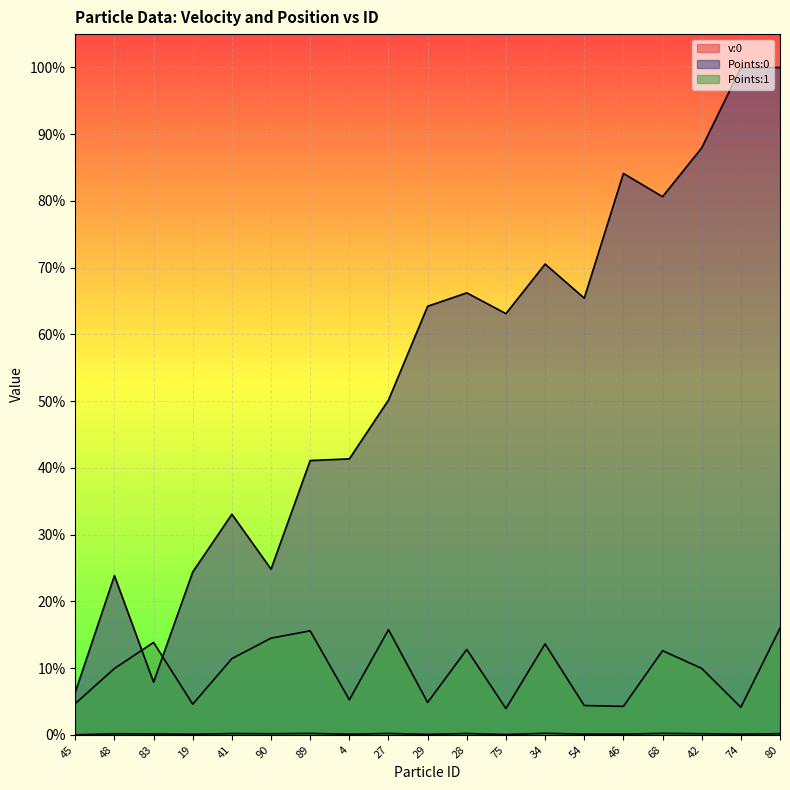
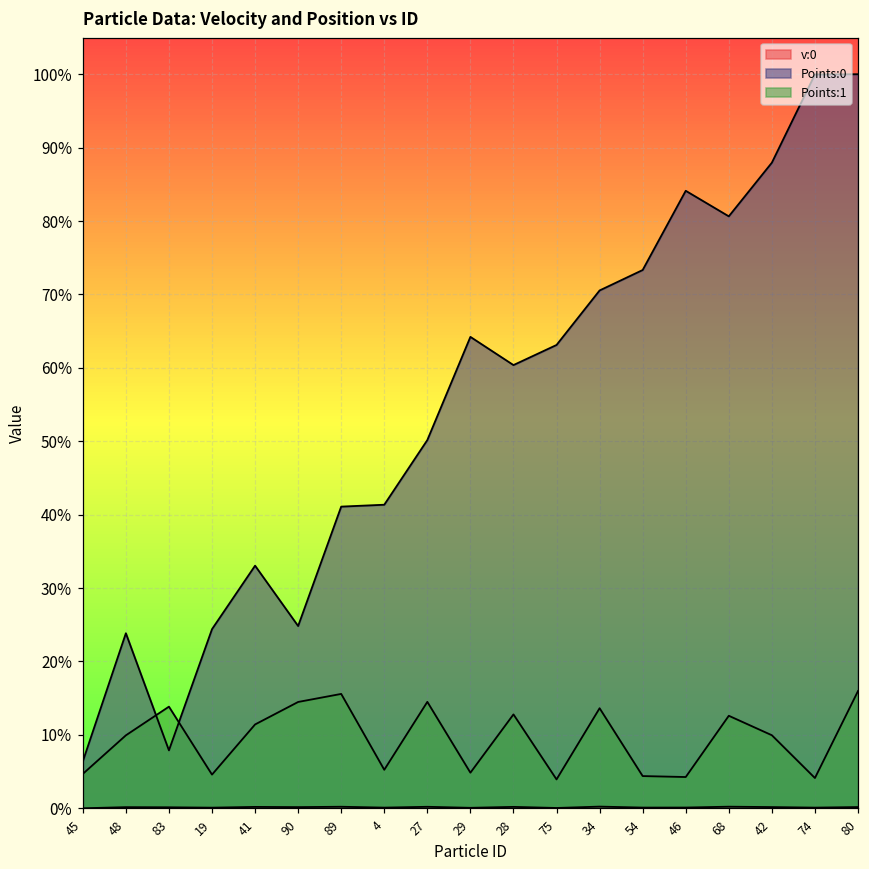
Points:1, 27: 16% -> 14%
Points:0, 28: 66% -> 60%
Points:0, 54: 65% -> 73%
